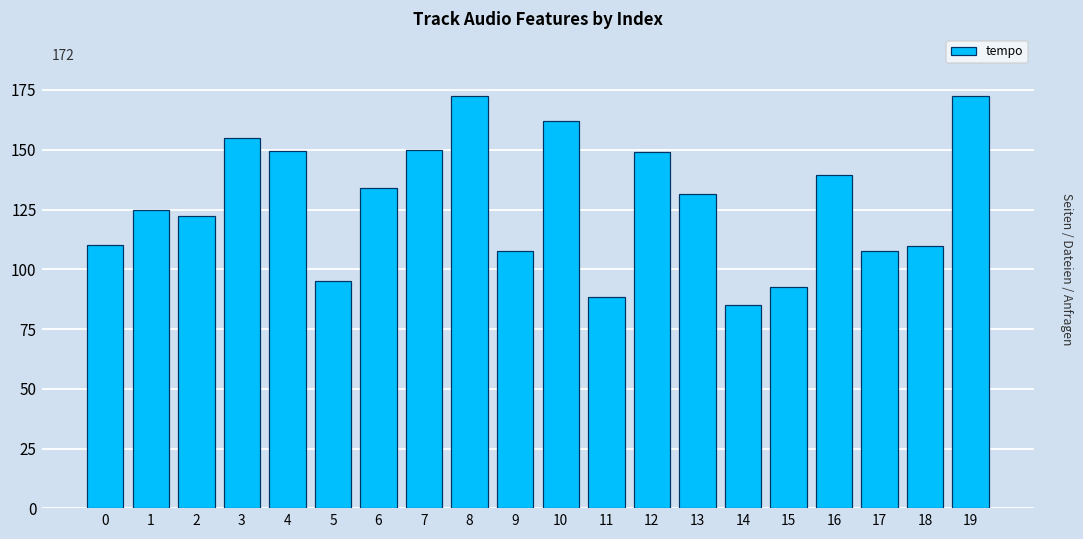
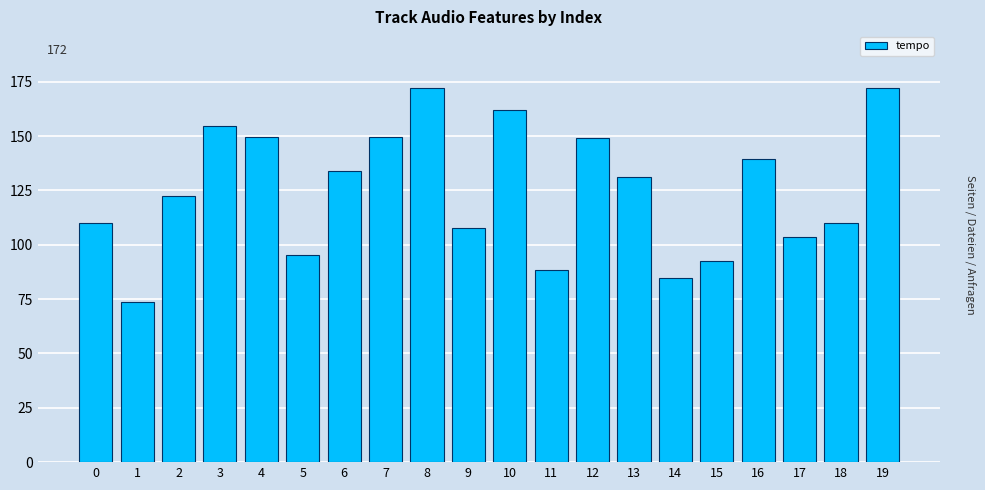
1: 125 -> 74
17: 107 -> 104
